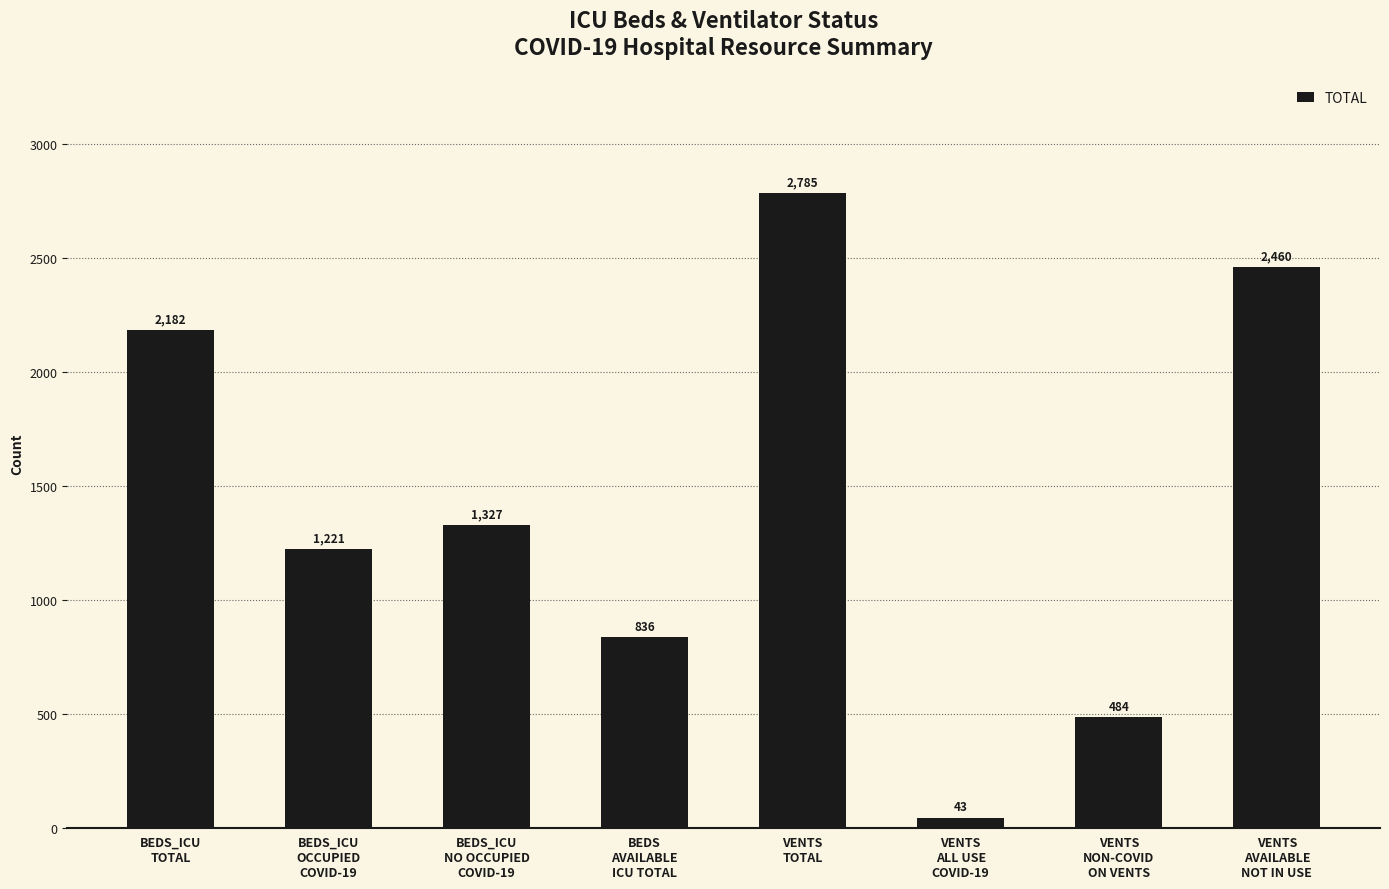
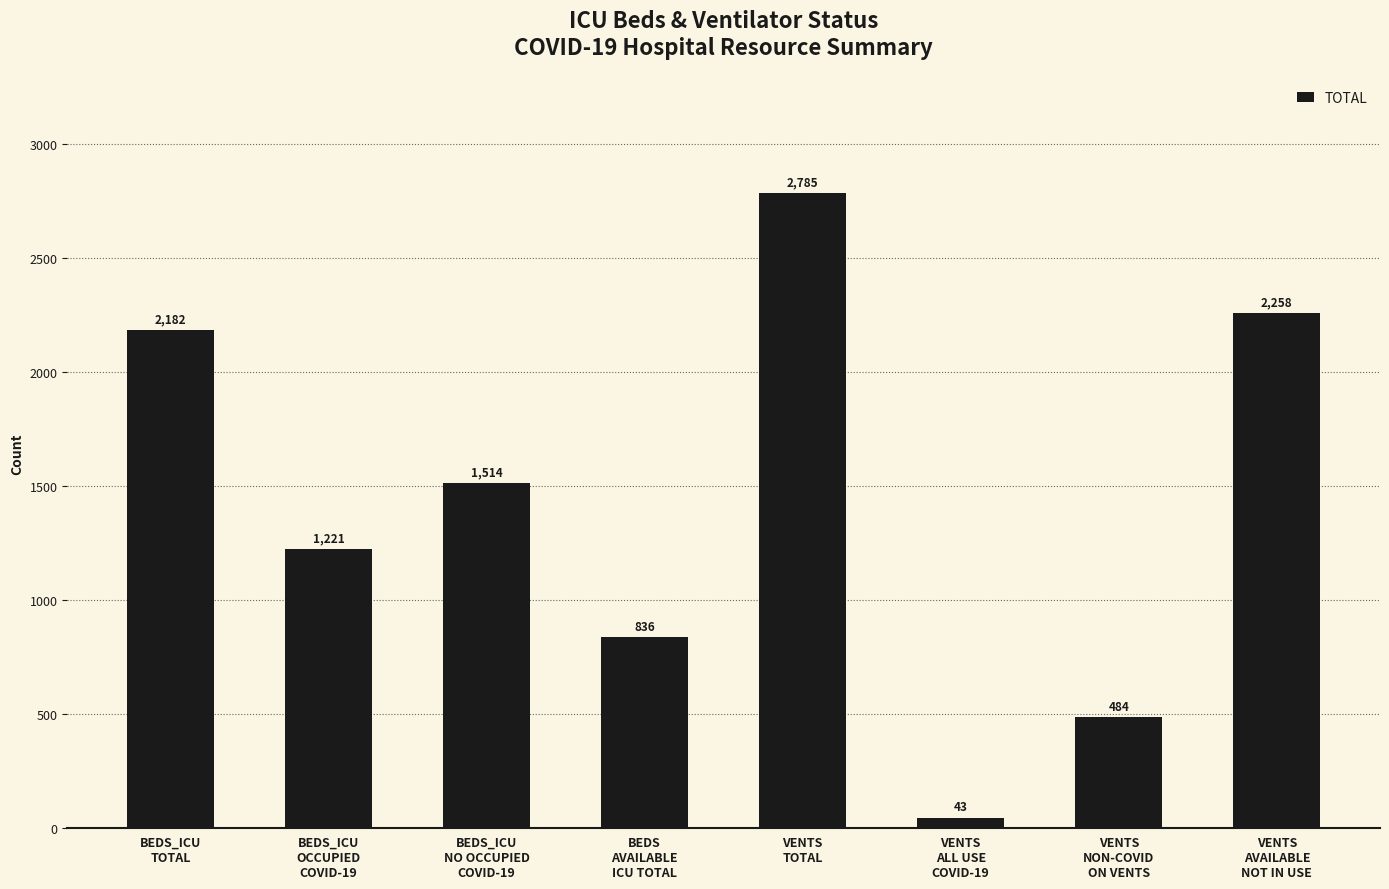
BEDS_ICU NO OCCUPIED COVID-19: 1,327 -> 1,514
VENTS AVAILABLE NOT IN USE: 2,460 -> 2,258
